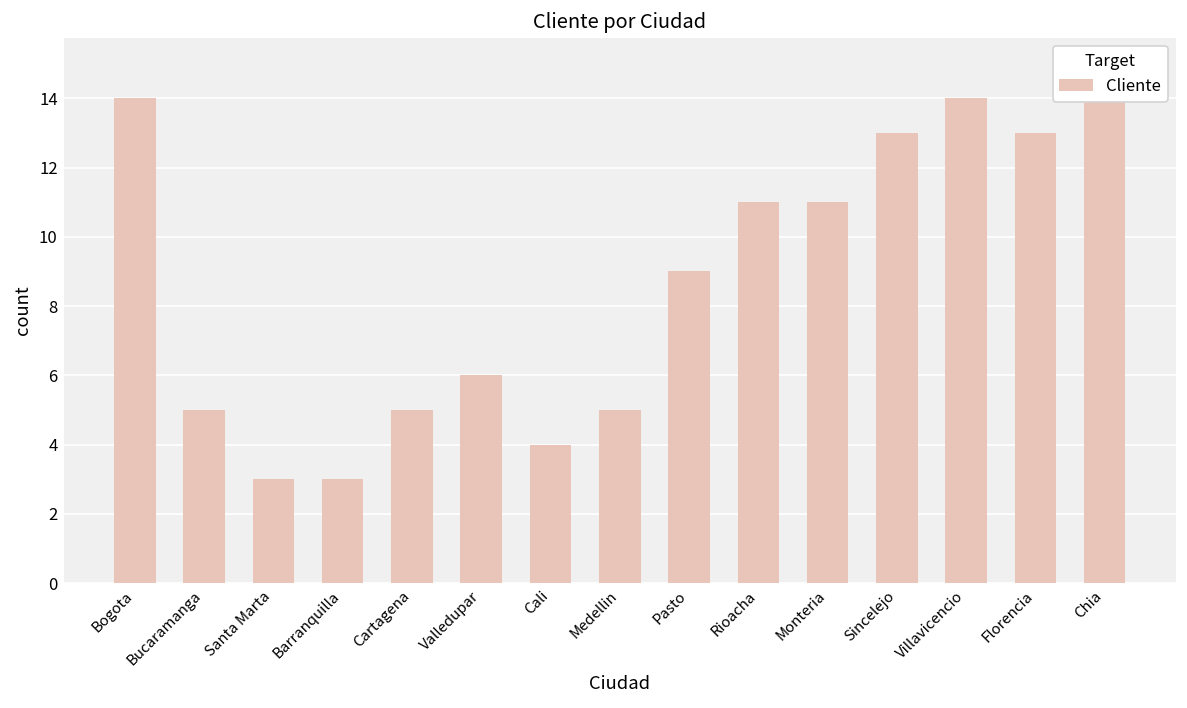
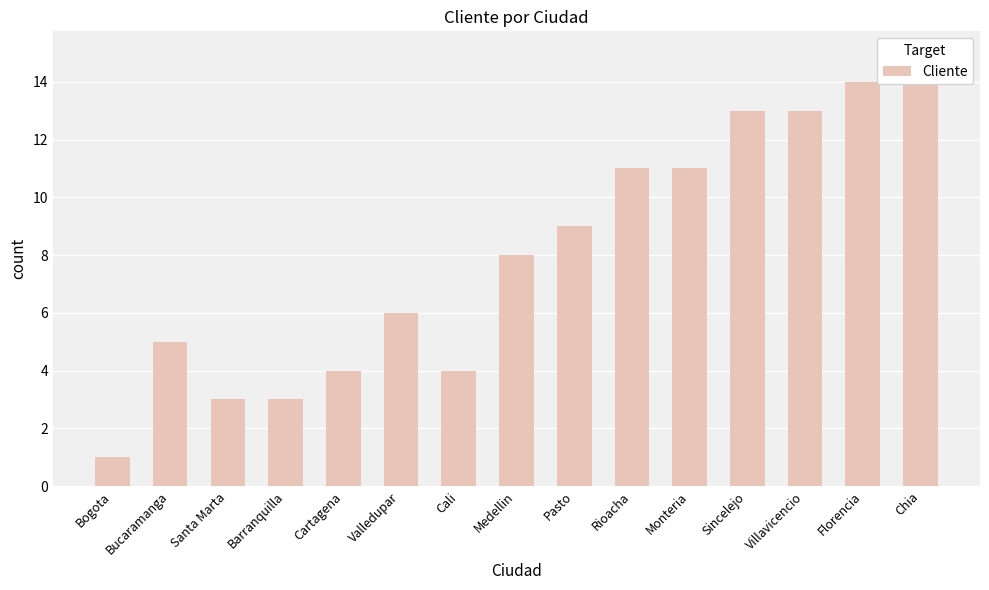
Bogota: 14 -> 1
Cartagena: 5 -> 4
Medellin: 5 -> 8
Villavicencio: 14 -> 13
Florencia: 13 -> 14
